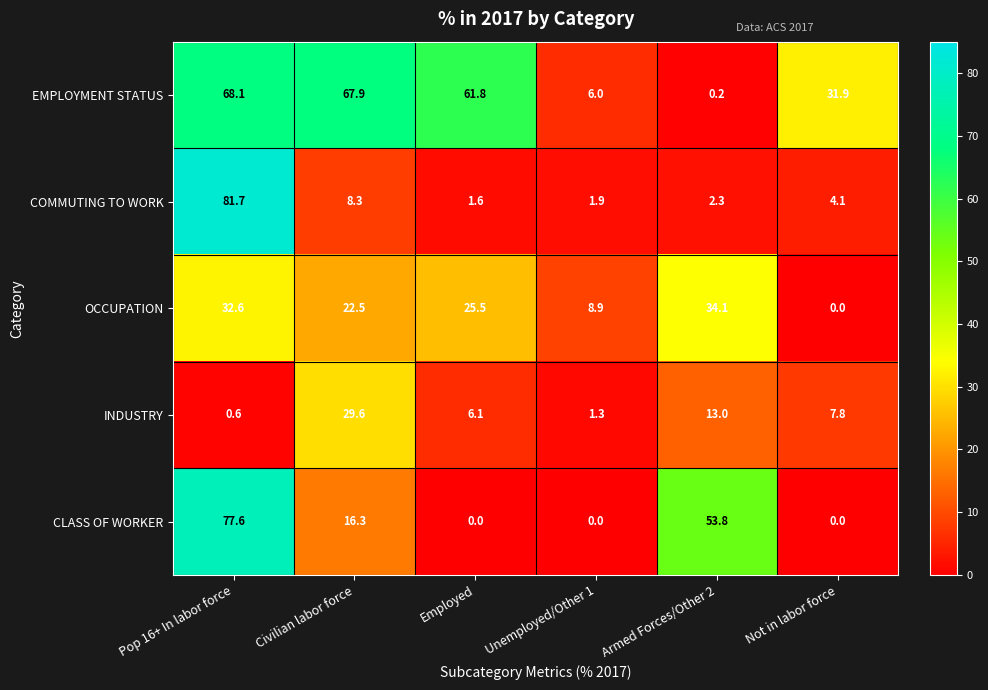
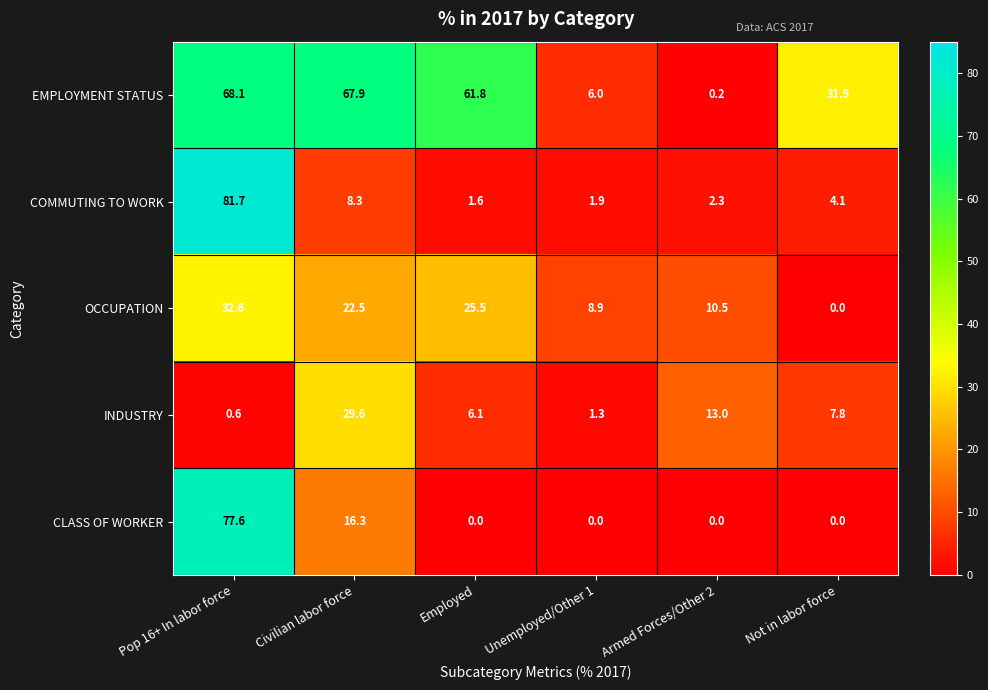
OCCUPATION, Armed Forces/Other 2: 34.1 -> 10.5
CLASS OF WORKER, Armed Forces/Other 2: 53.8 -> 0.0
